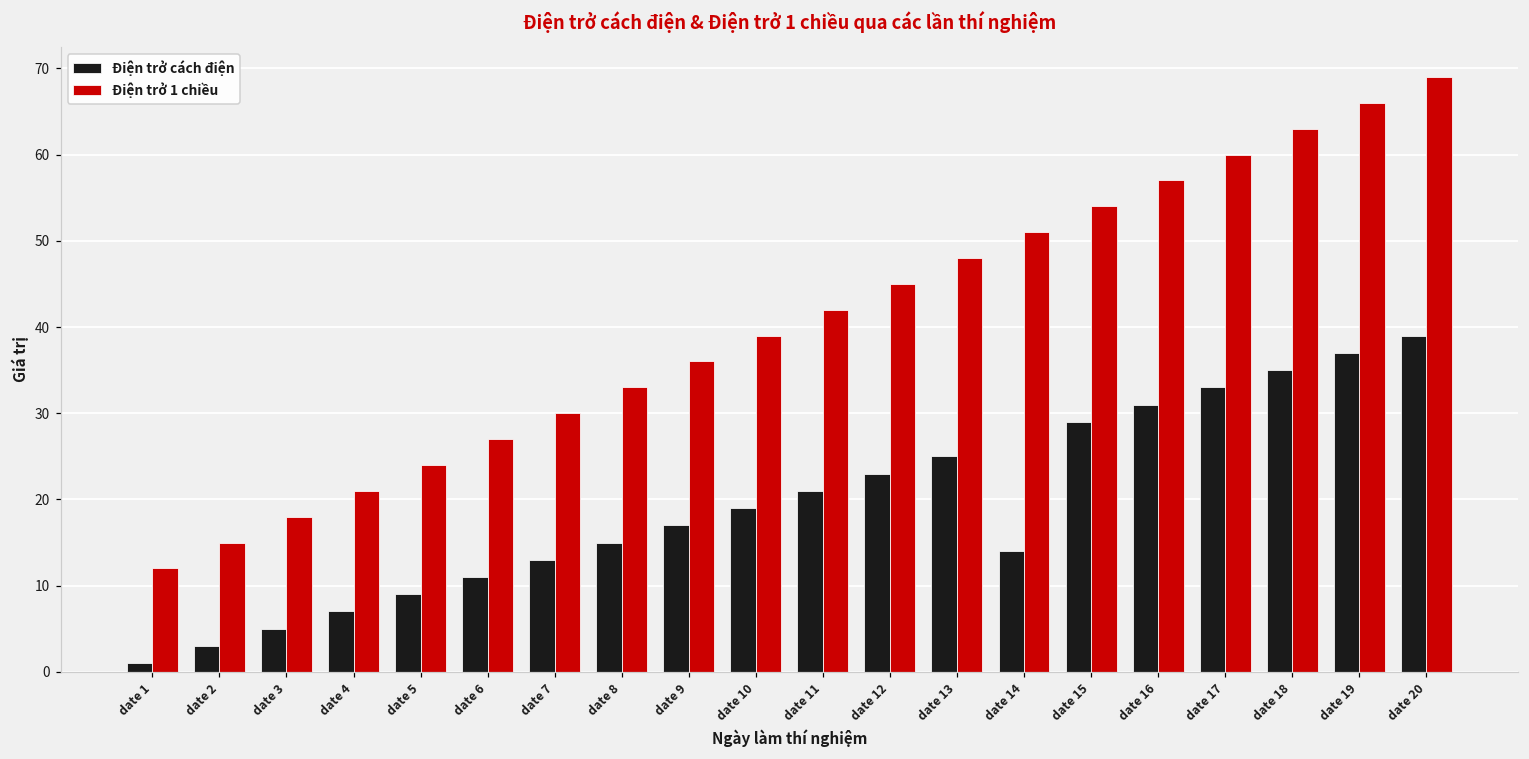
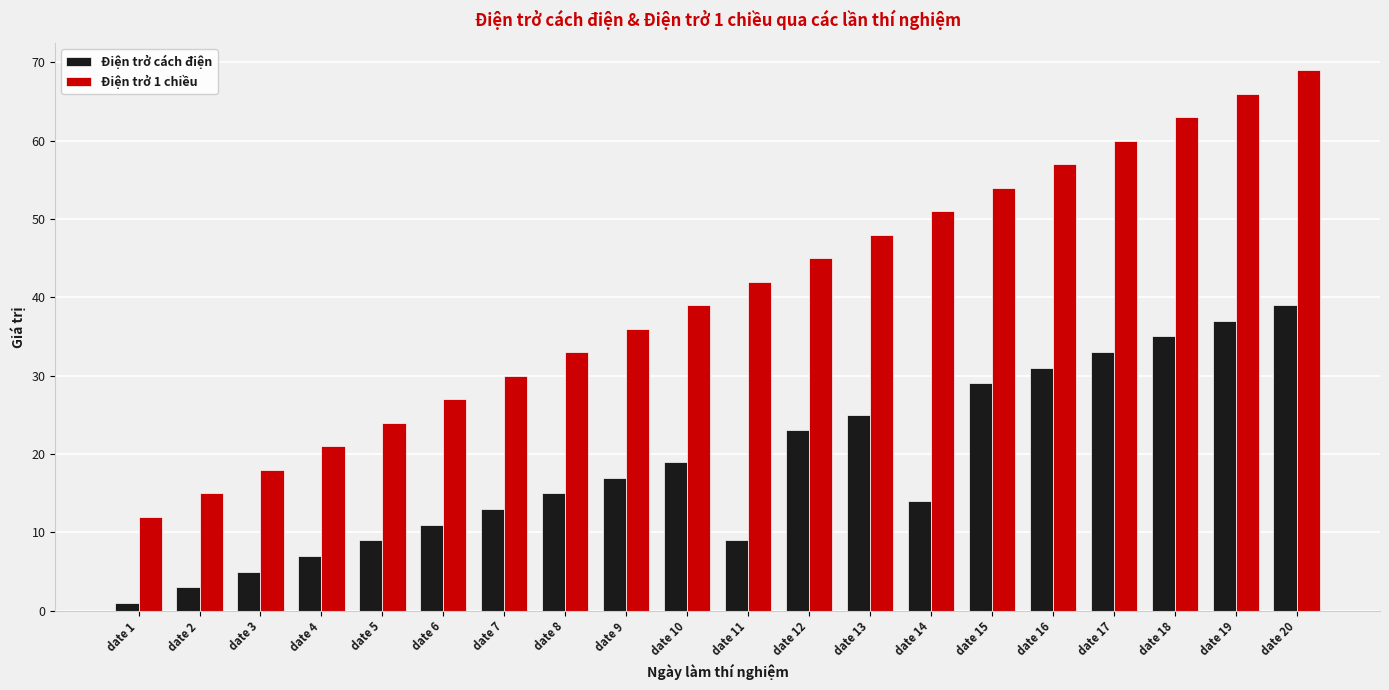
Điện trở cách điện, date 11: 21 -> 9
